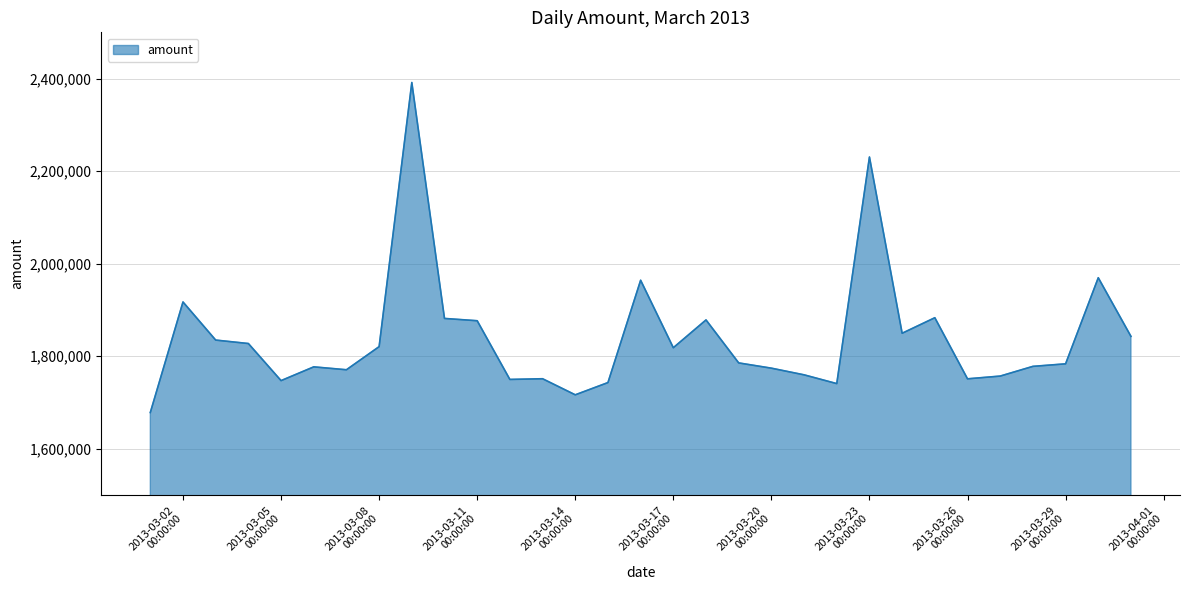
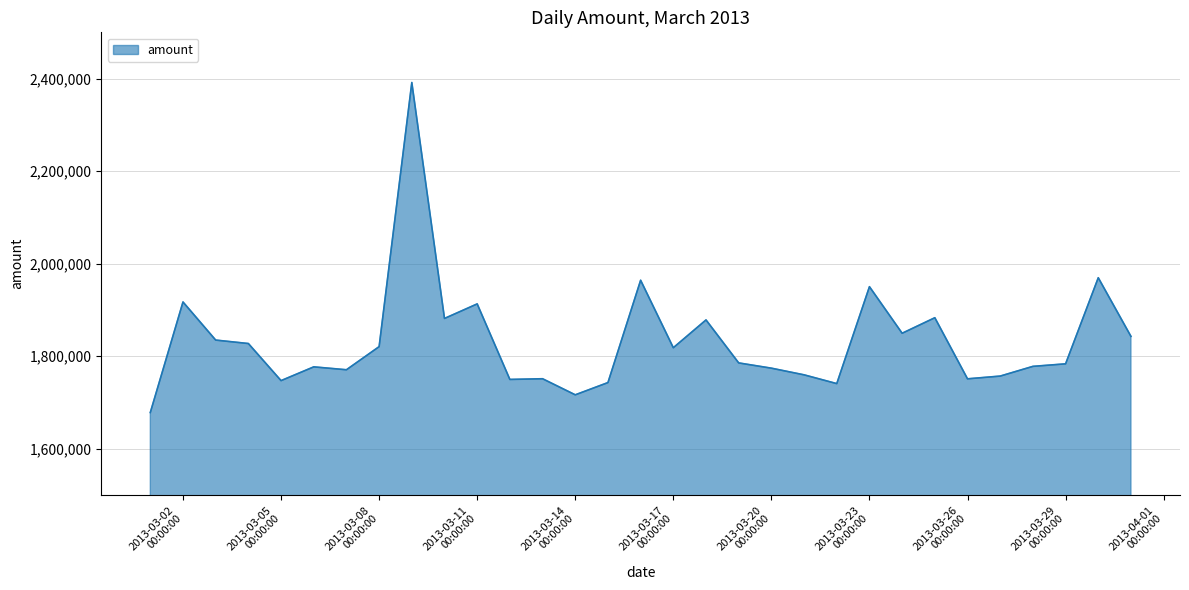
2013-03-11 00:00:00: 1,880,000 -> 1,910,000
2013-03-23 00:00:00: 2,230,000 -> 1,950,000
